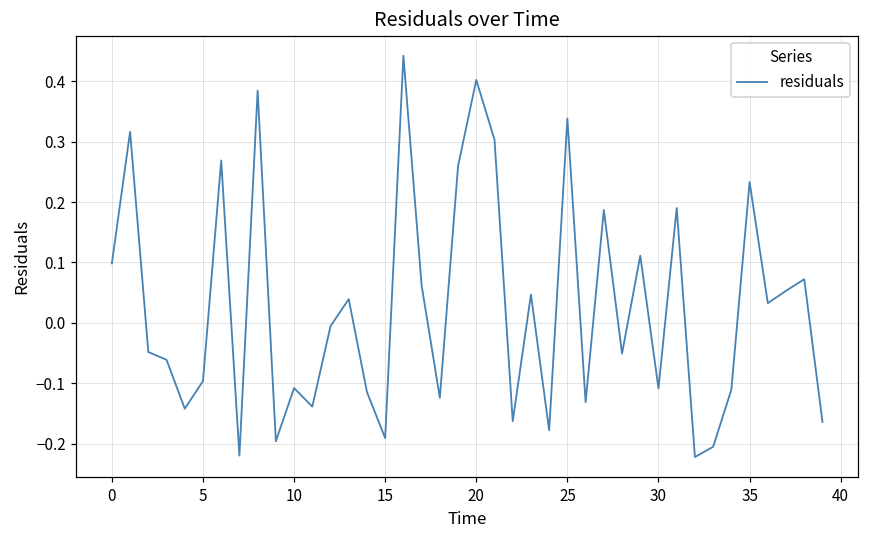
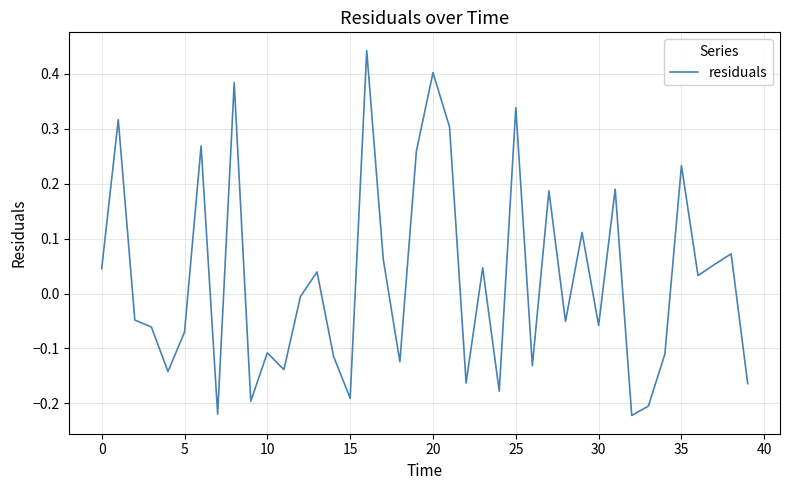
0: 0.10 -> 0.05
5: -0.10 -> -0.07
30: -0.11 -> -0.06
